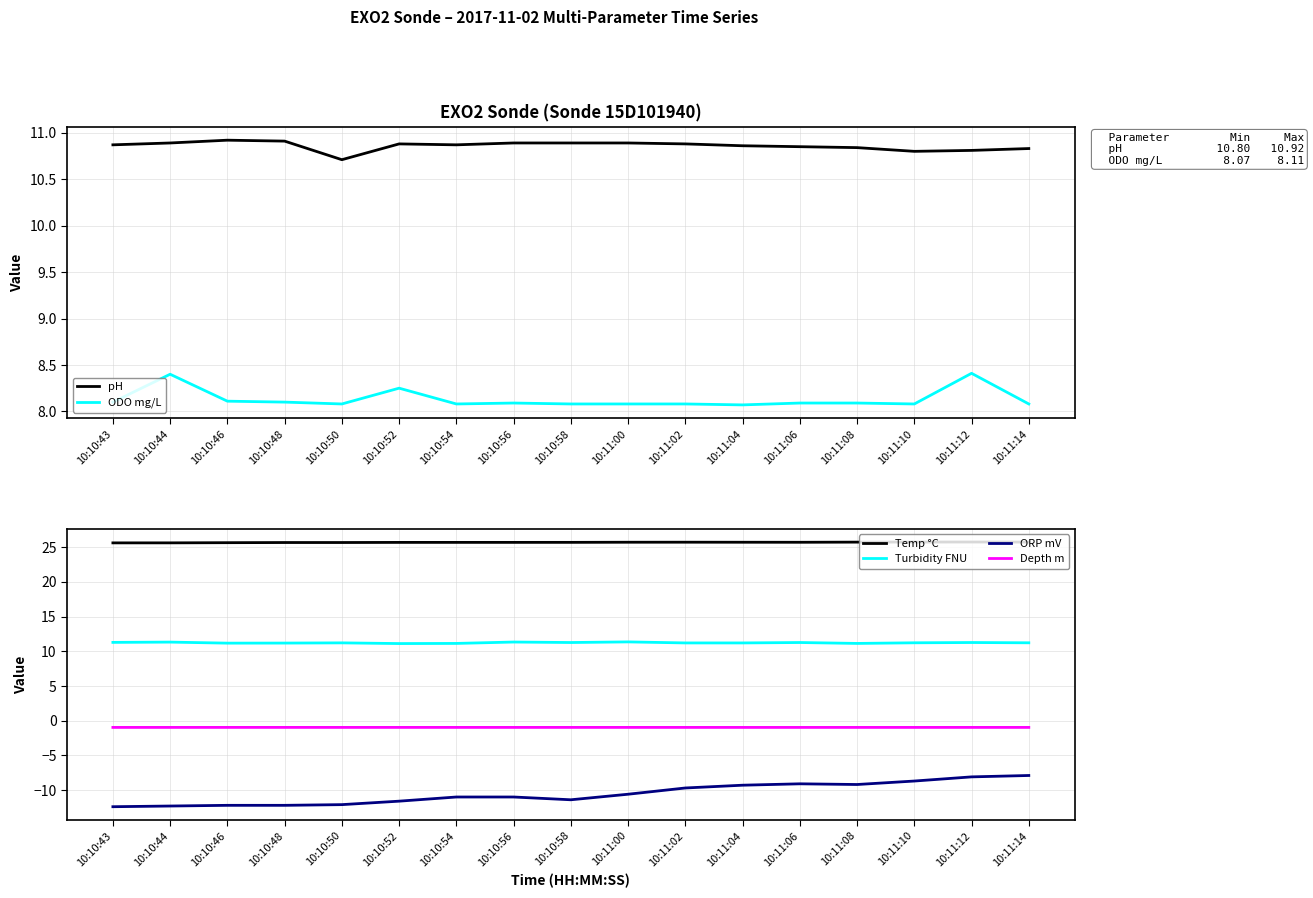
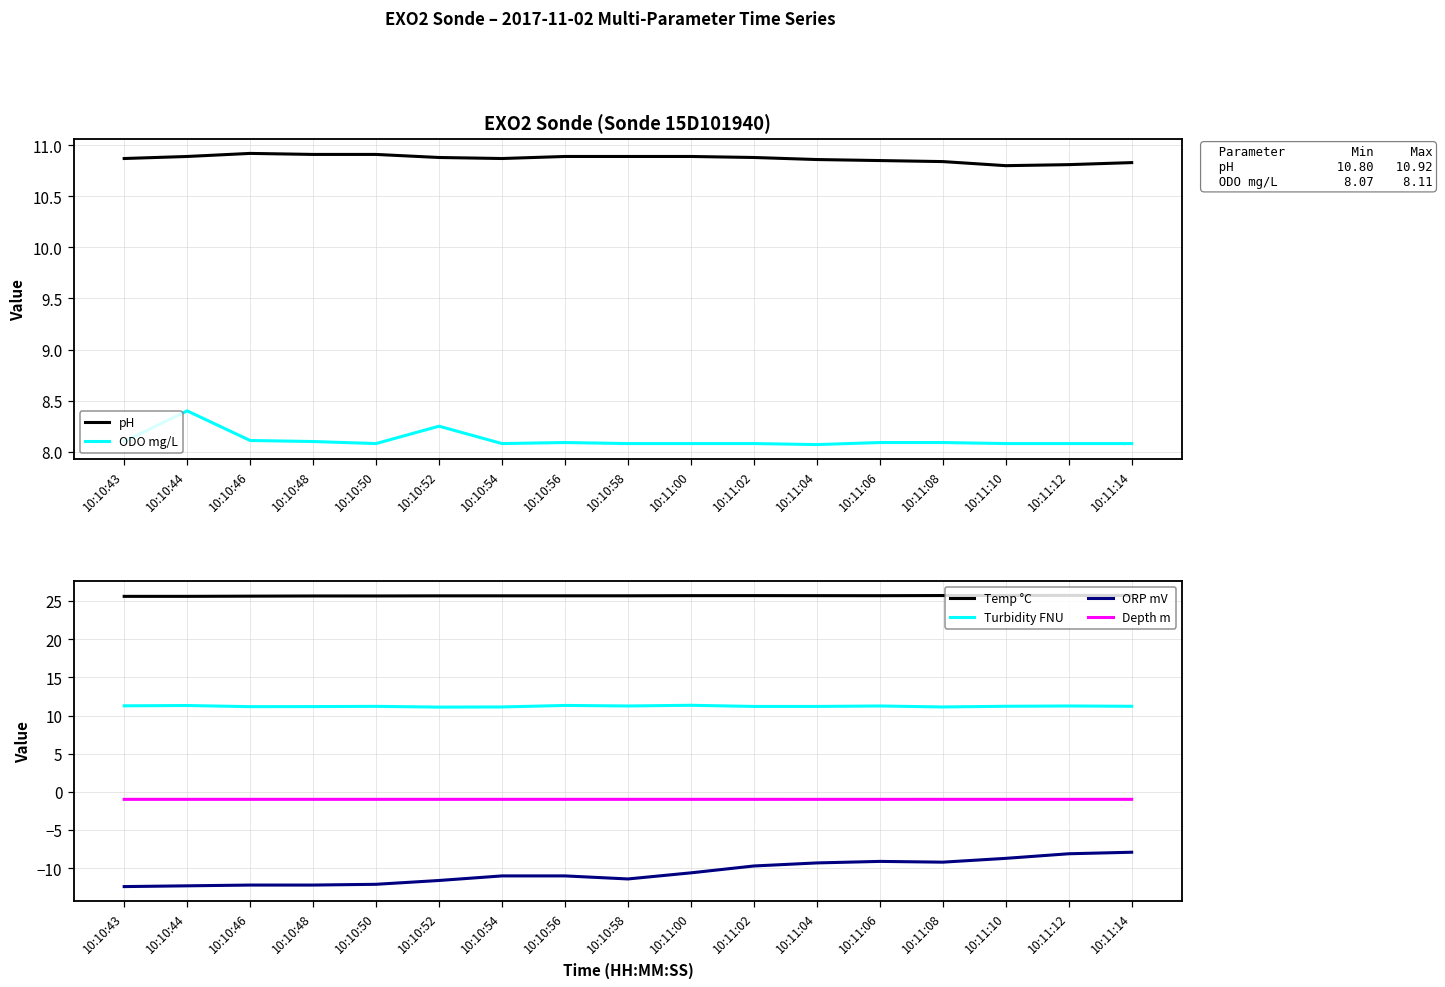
EXO2 Sonde (Sonde 15D101940), pH, 10:10:50: 10.7 -> 10.9
EXO2 Sonde (Sonde 15D101940), ODO mg/L, 10:11:12: 8.4 -> 8.1
